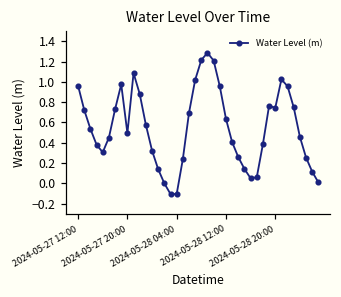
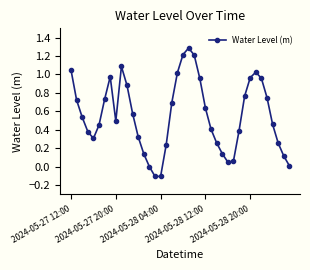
2024-05-27 12:00: 0.96 -> 1.05
2024-05-28 20:00: 0.7 -> 1.0
